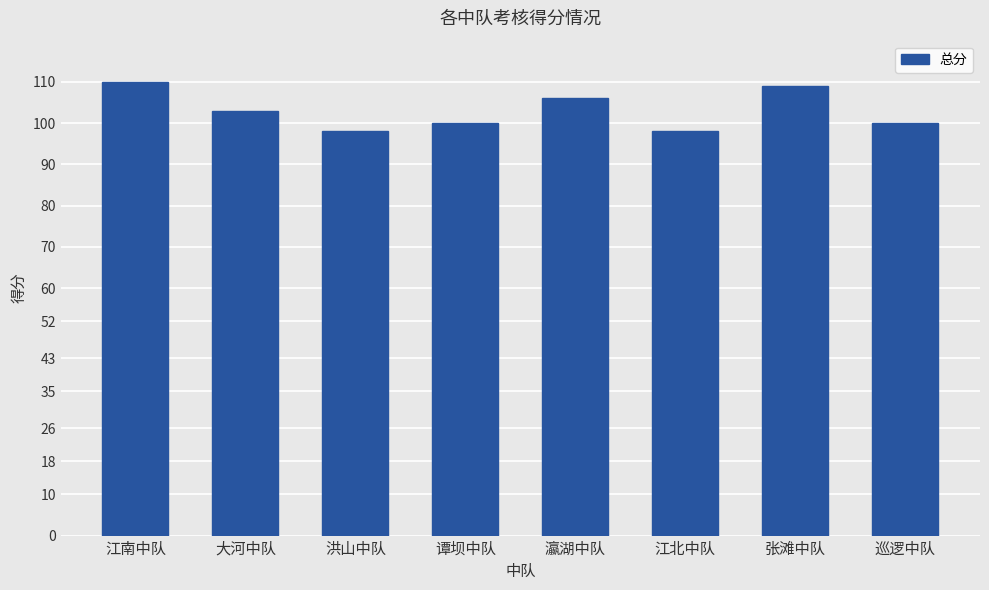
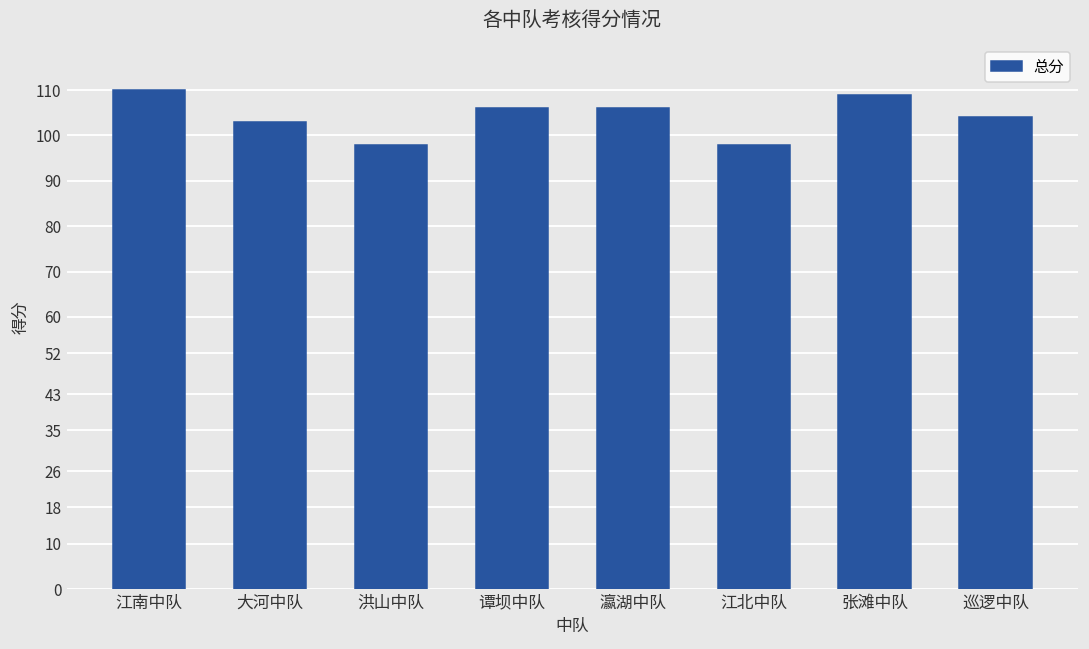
谭坝中队: 100 -> 106
巡逻中队: 100 -> 104
